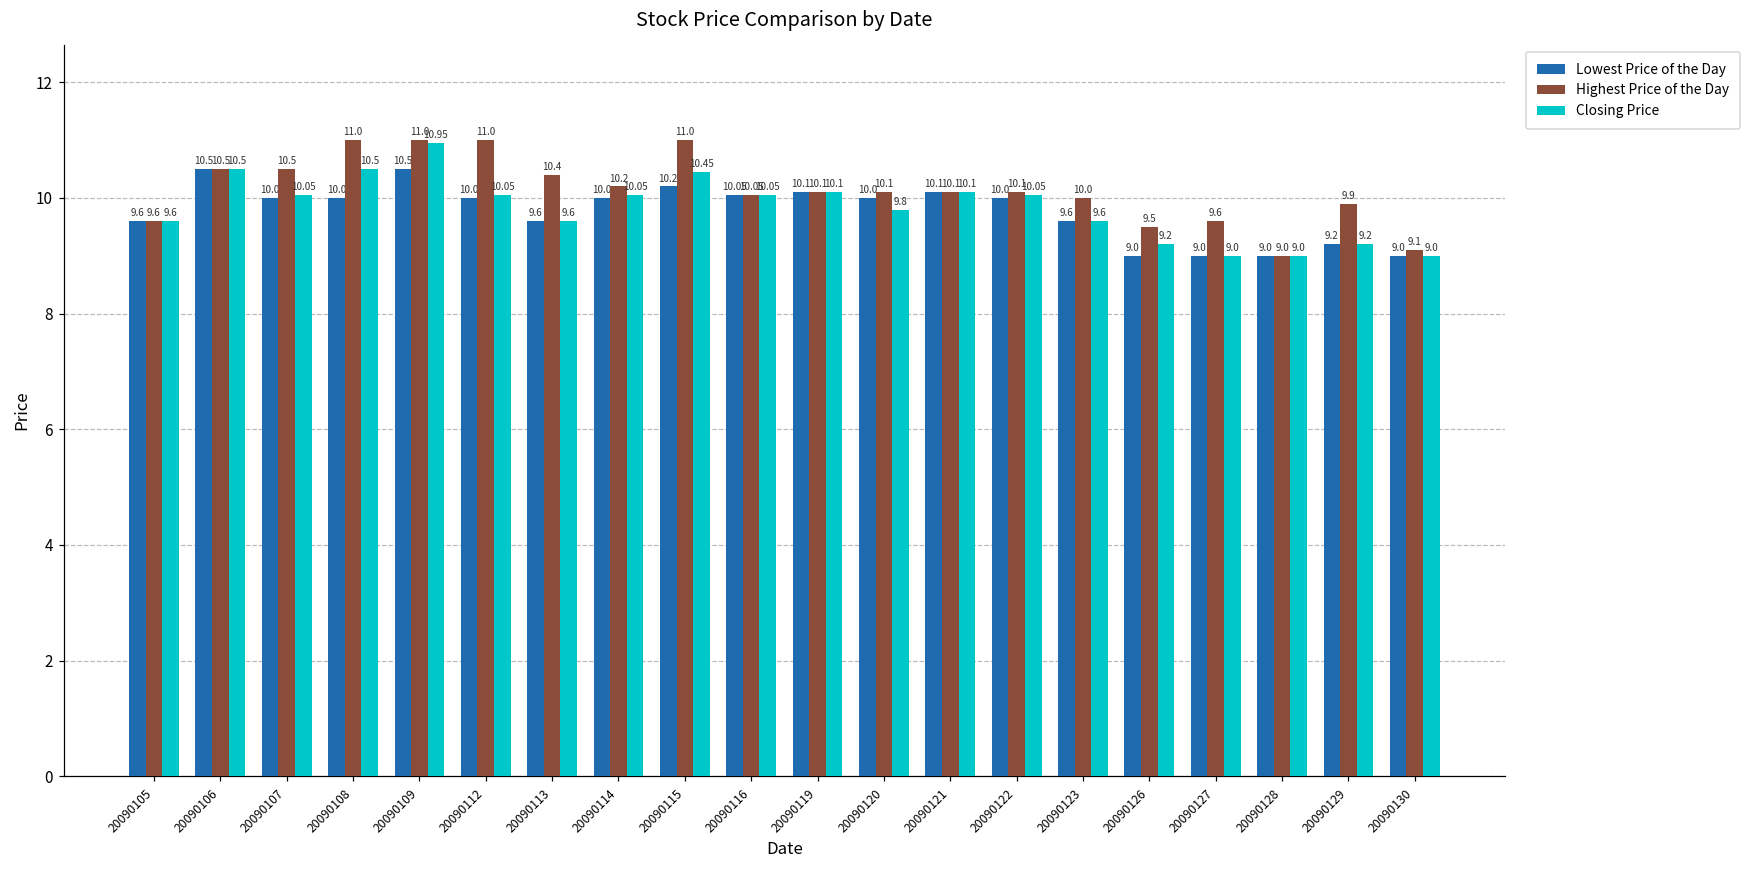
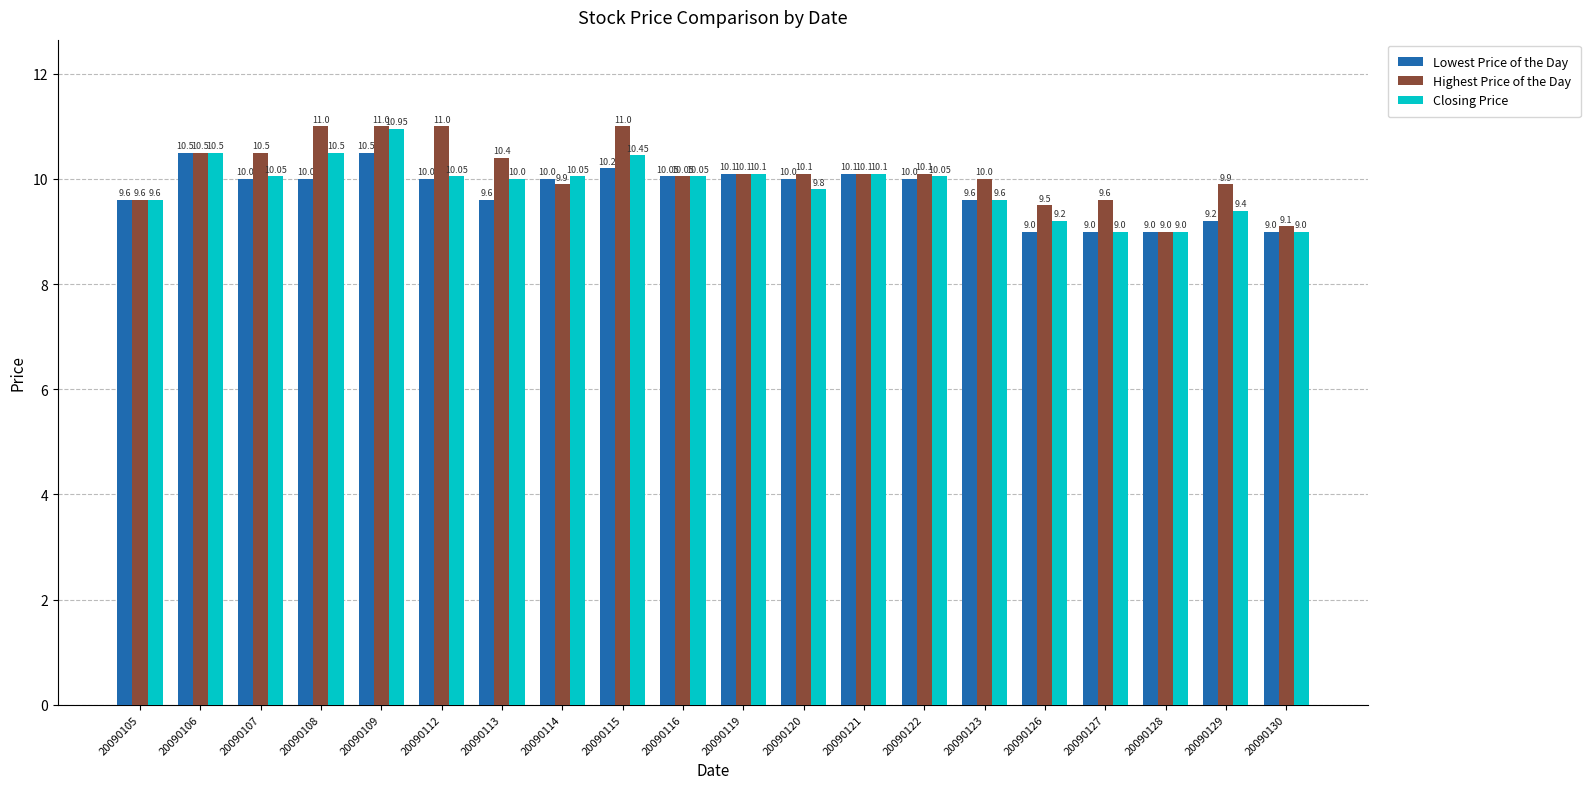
Closing Price, 20090113: 9.6 -> 10.0
Highest Price of the Day, 20090114: 10.2 -> 9.9
Closing Price, 20090129: 9.2 -> 9.4
